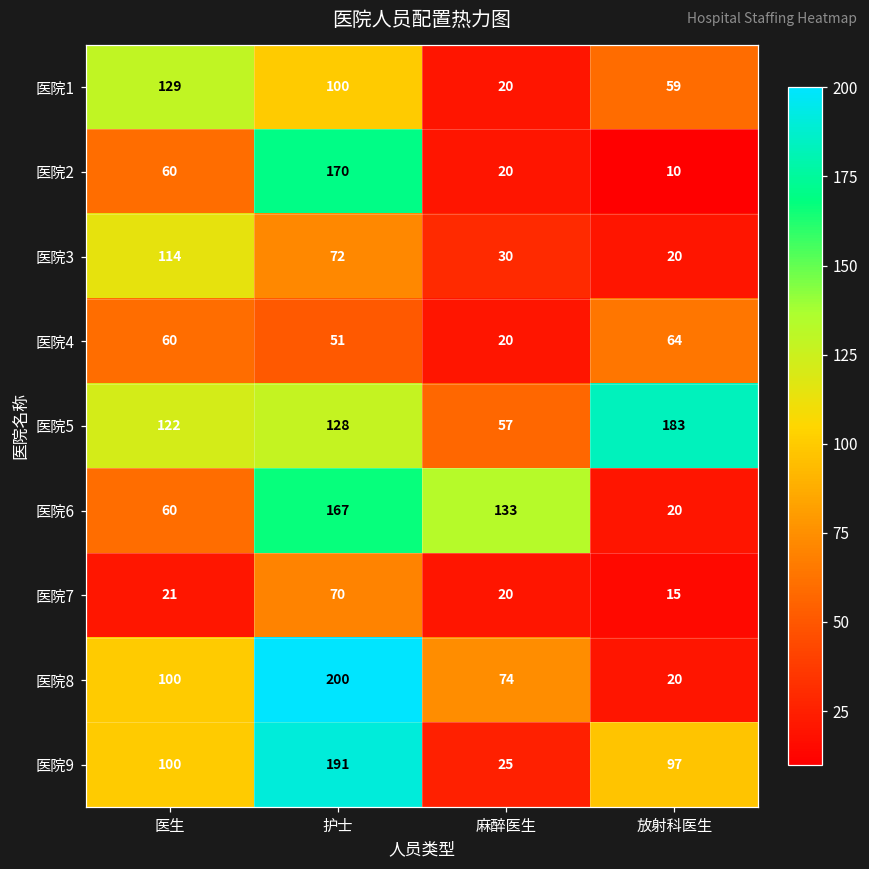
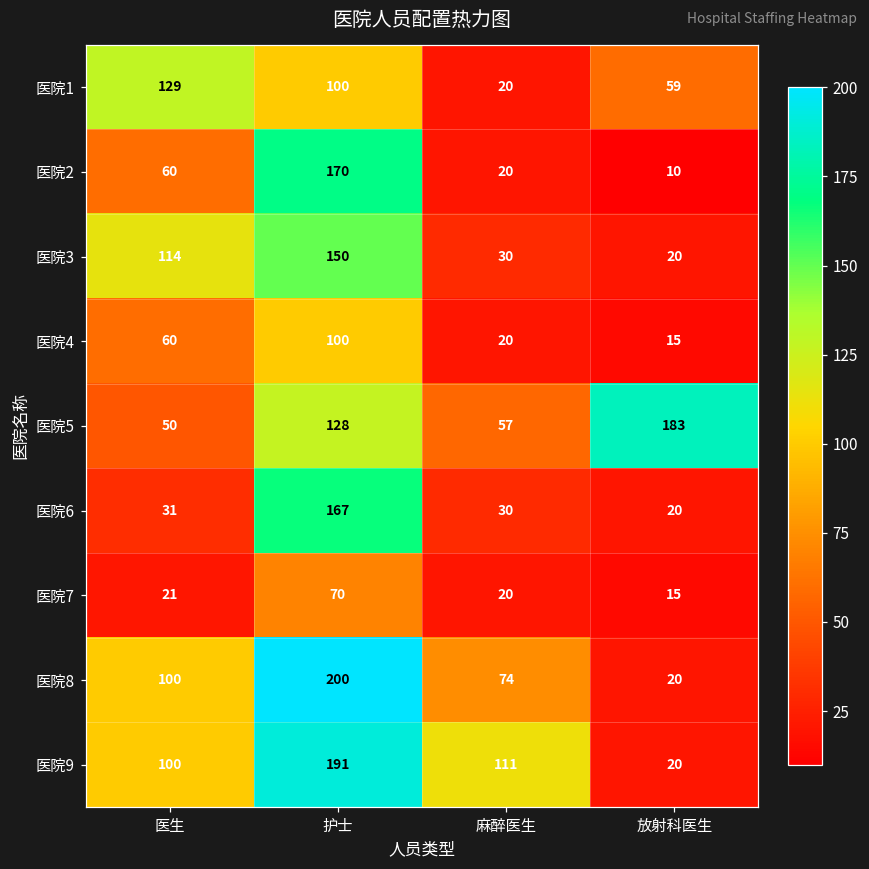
医院3, 护士: 72 -> 150
医院4, 护士: 51 -> 100
医院4, 放射科医生: 64 -> 15
医院5, 医生: 122 -> 50
医院6, 医生: 60 -> 31
医院6, 麻醉医生: 133 -> 30
医院9, 麻醉医生: 25 -> 111
医院9, 放射科医生: 97 -> 20
